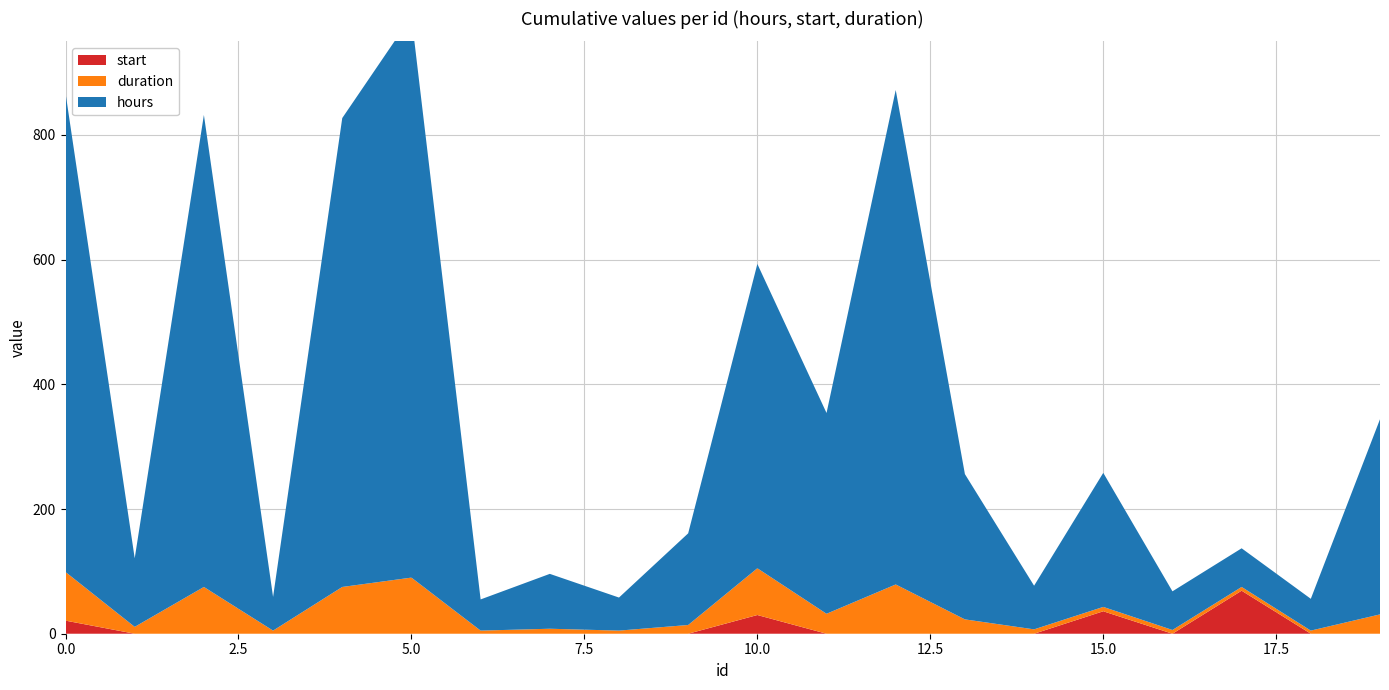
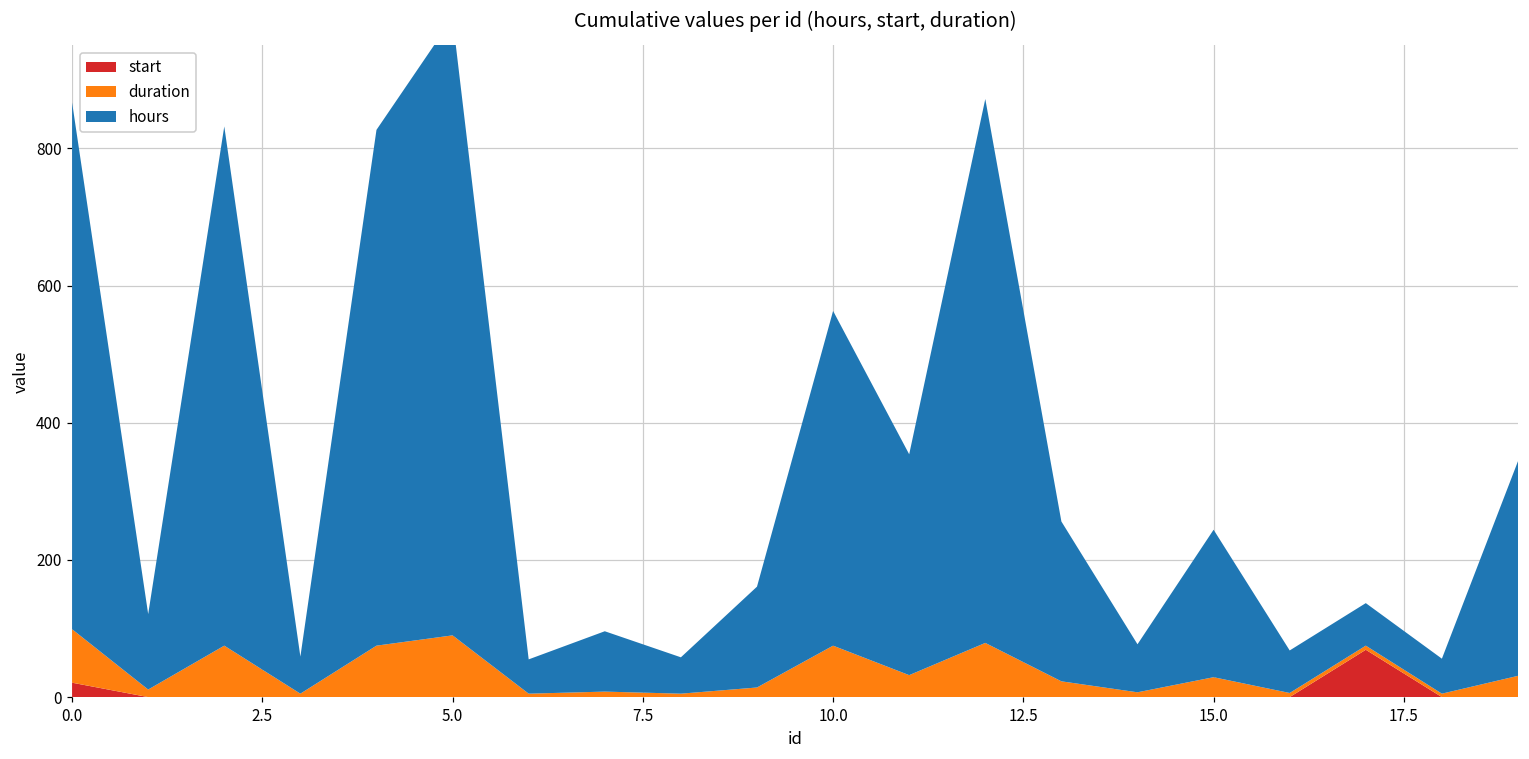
start, 10.0: 30 -> 0
start, 15.0: 40 -> 0
duration, 15.0: 10 -> 30
